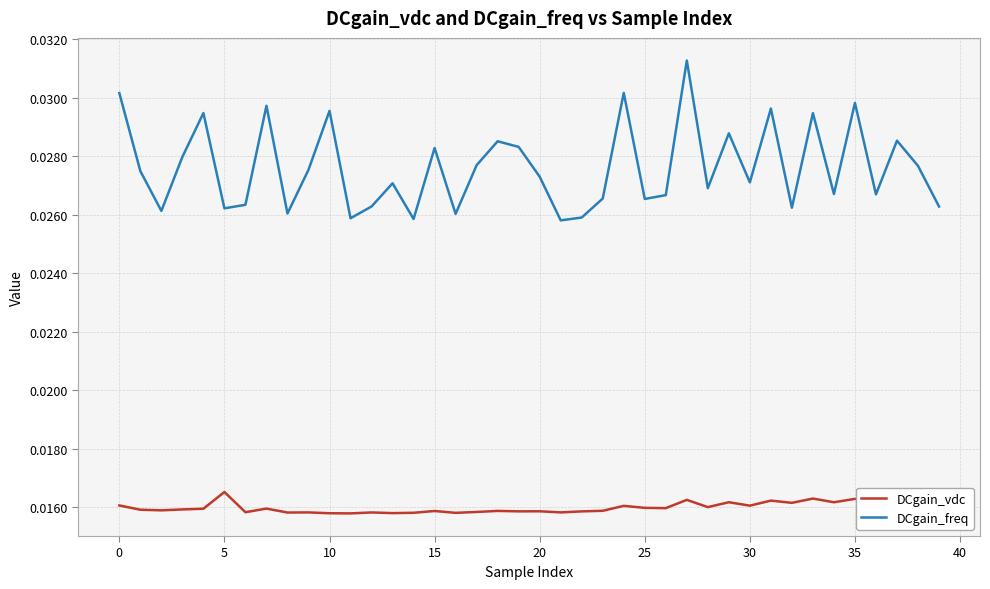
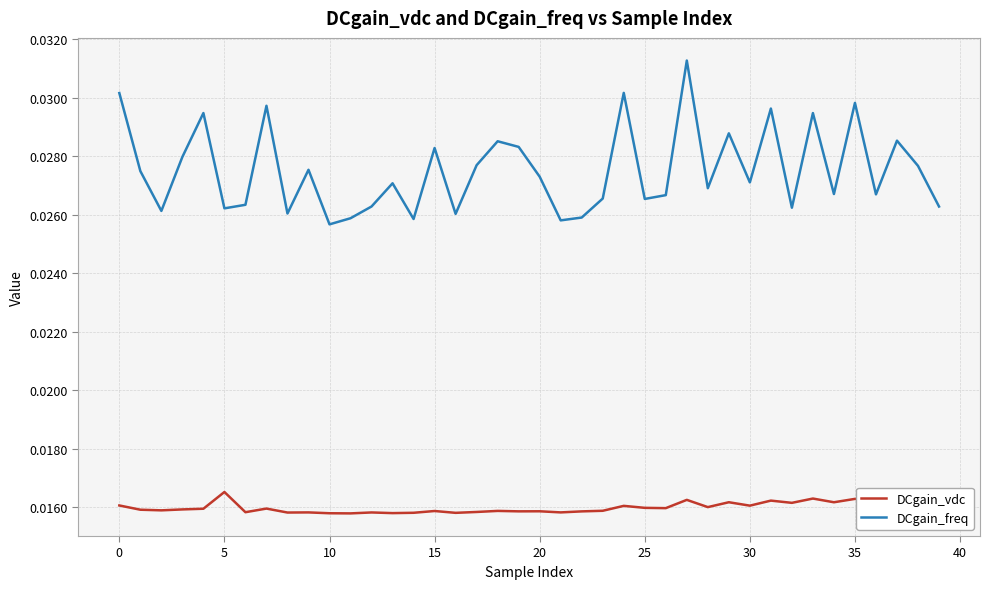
DCgain_freq, 10: 0.0295 -> 0.0257
